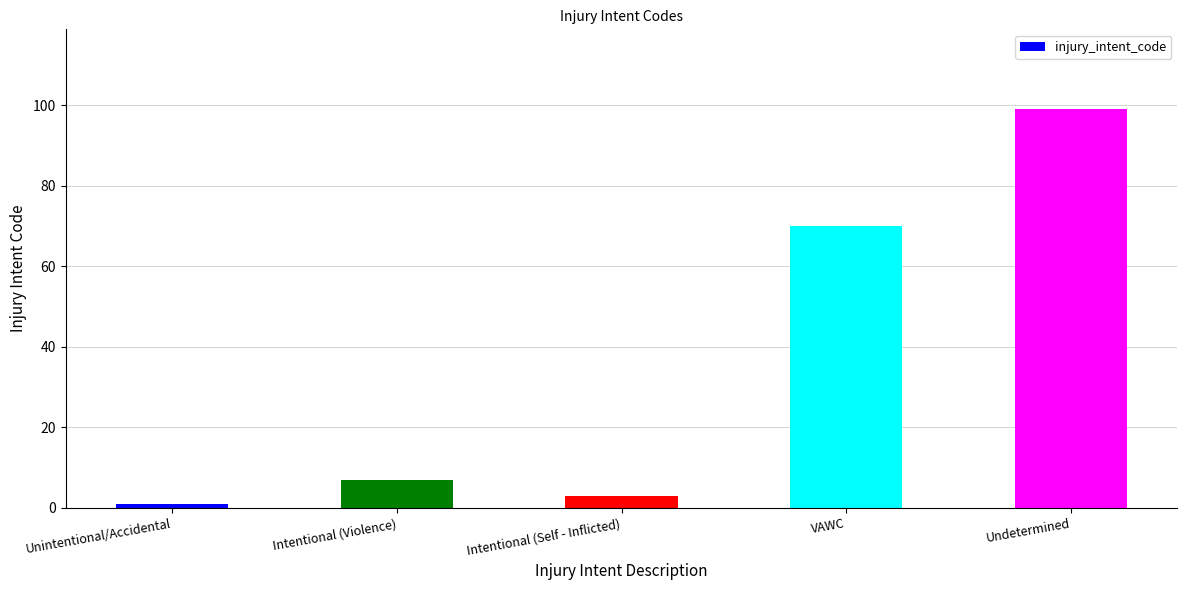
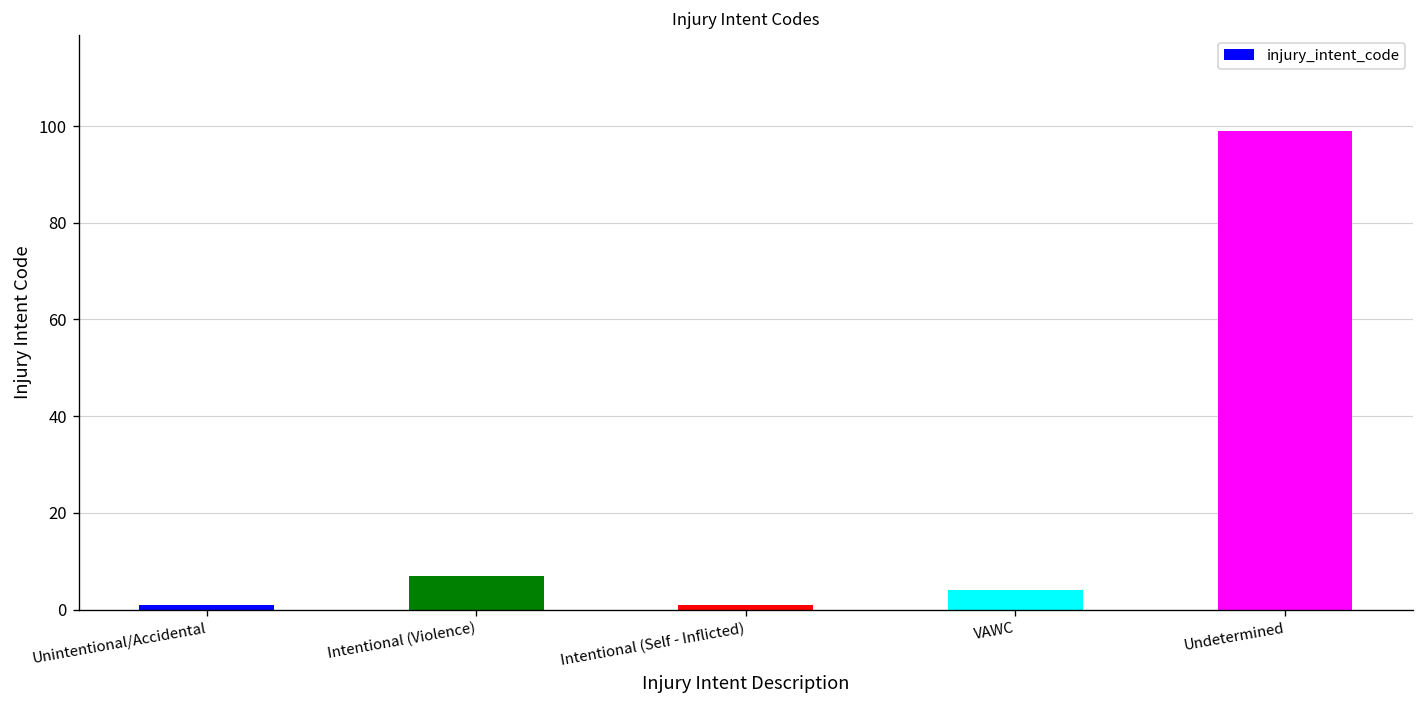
Intentional (Self - Inflicted): 3 -> 1
VAWC: 70 -> 4
